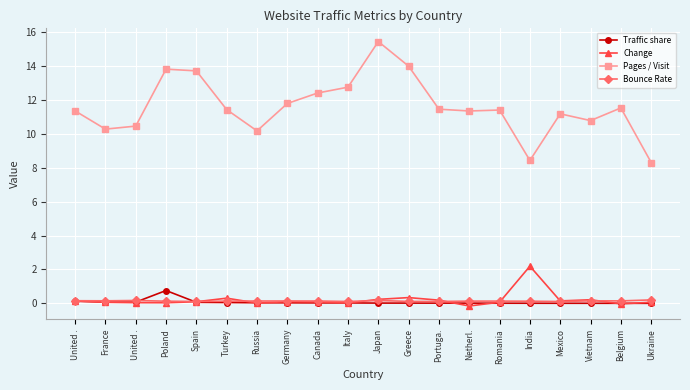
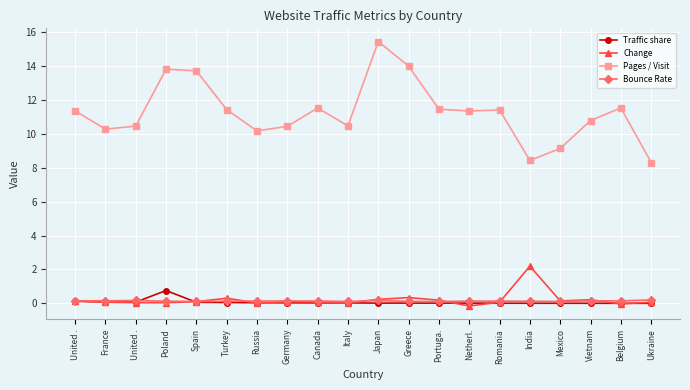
Pages / Visit, Germany: 11.8 -> 10.4
Pages / Visit, Canada: 12.4 -> 11.5
Pages / Visit, Italy: 12.7 -> 10.5
Pages / Visit, Mexico: 11.2 -> 9.1
